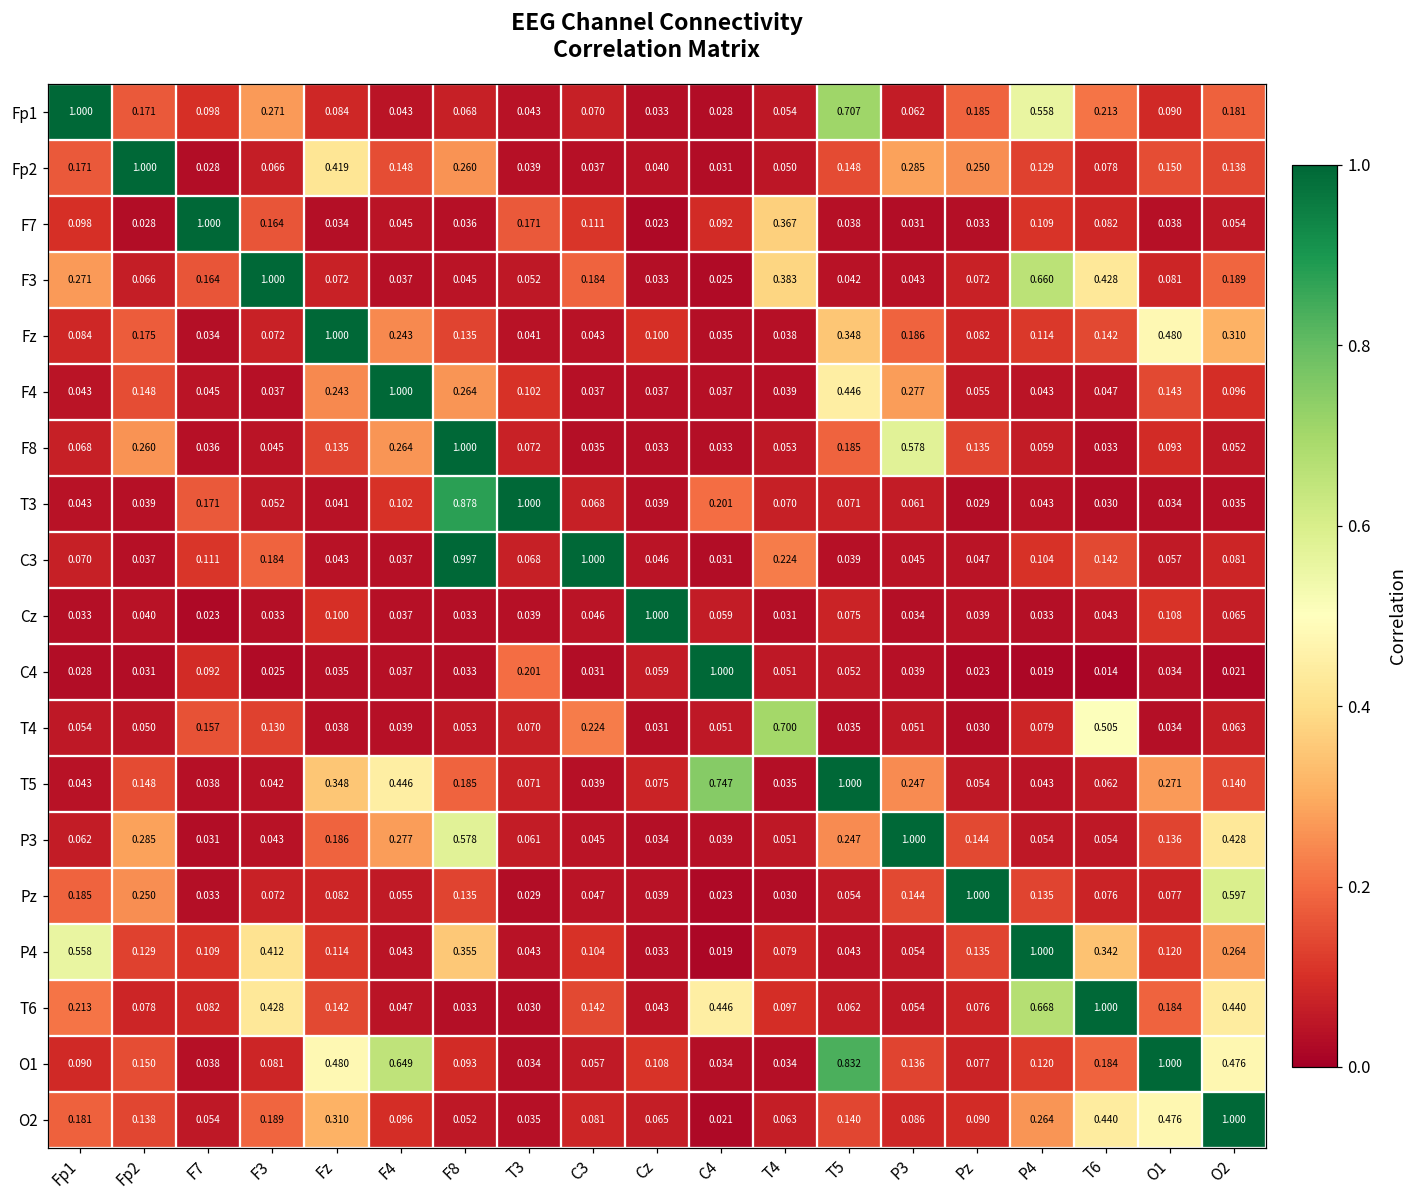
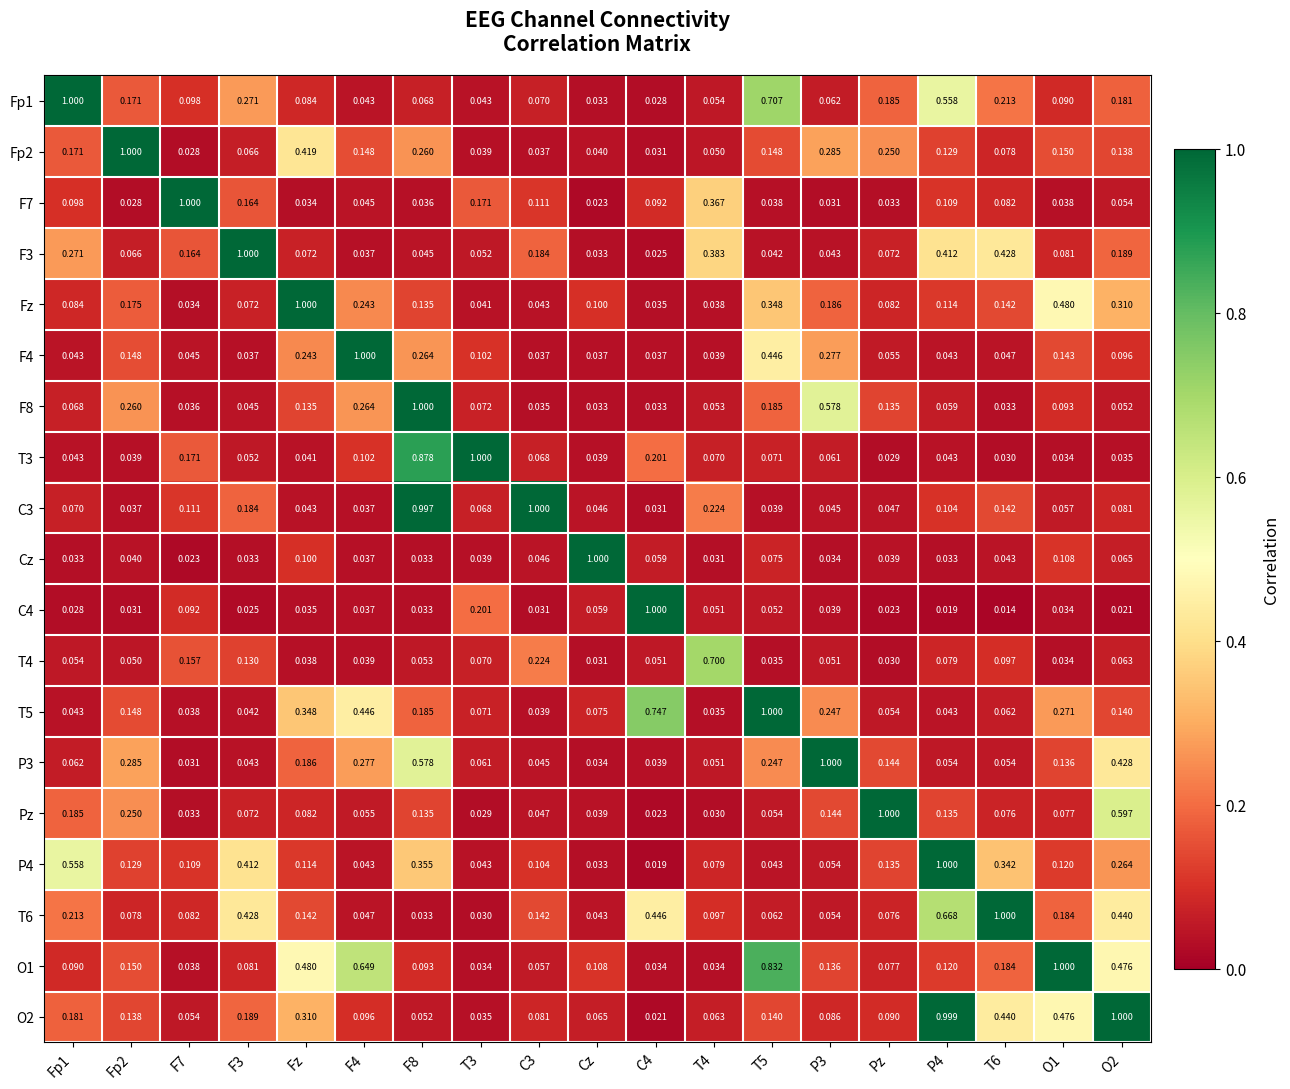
F3, P4: 0.660 -> 0.412
T4, T6: 0.505 -> 0.097
O2, P4: 0.264 -> 0.999
